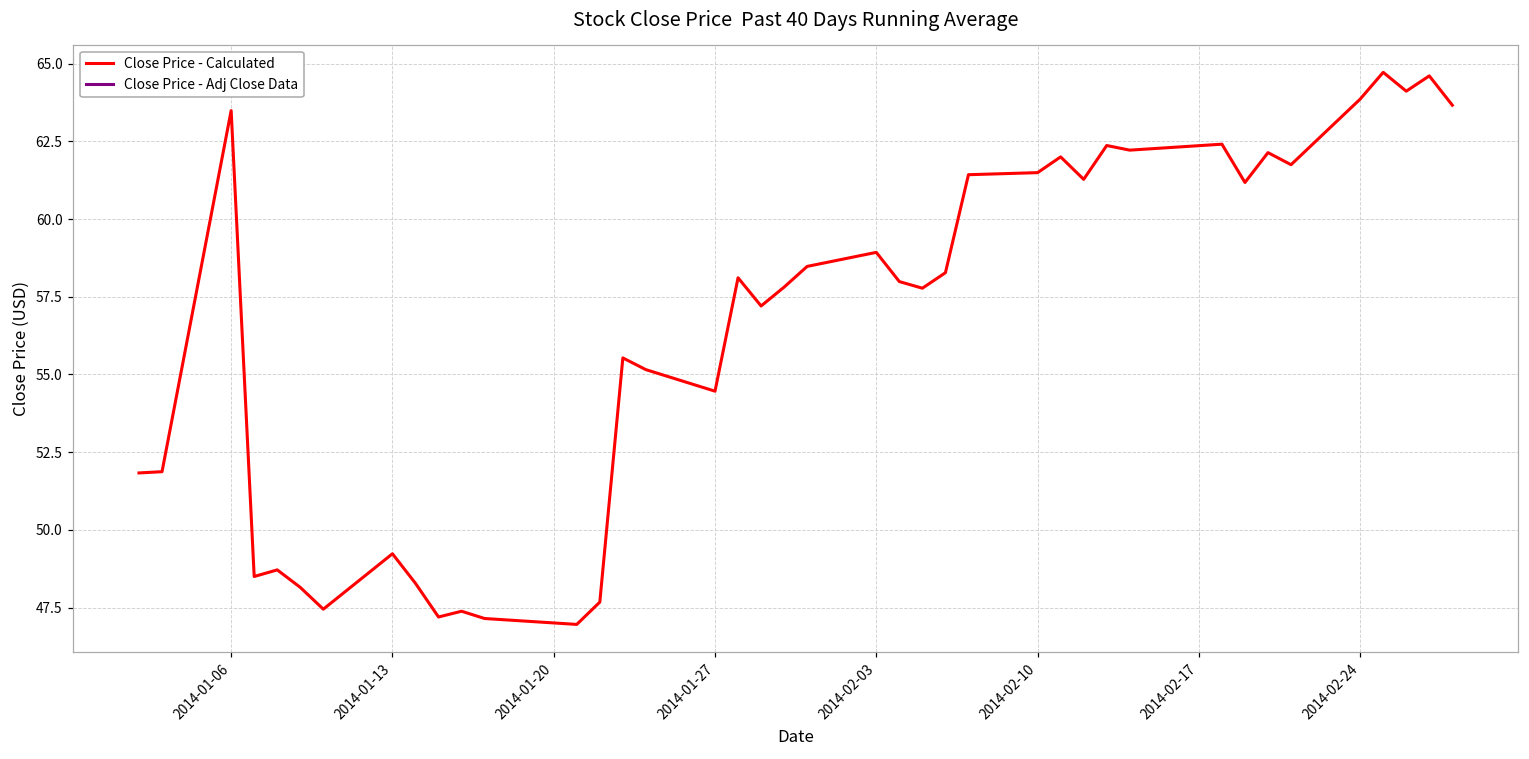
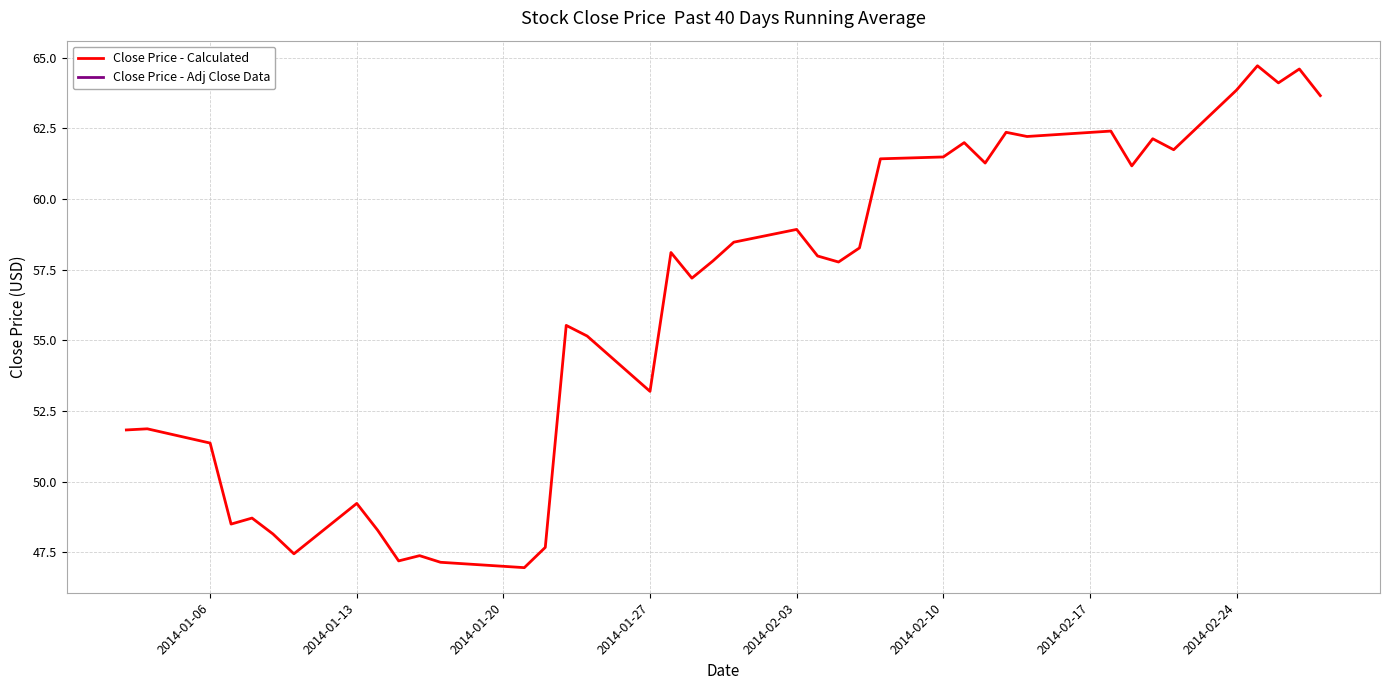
Close Price - Calculated, 2014-01-06: 63.5 -> 51.4
Close Price - Calculated, 2014-01-27: 54.5 -> 53.2
